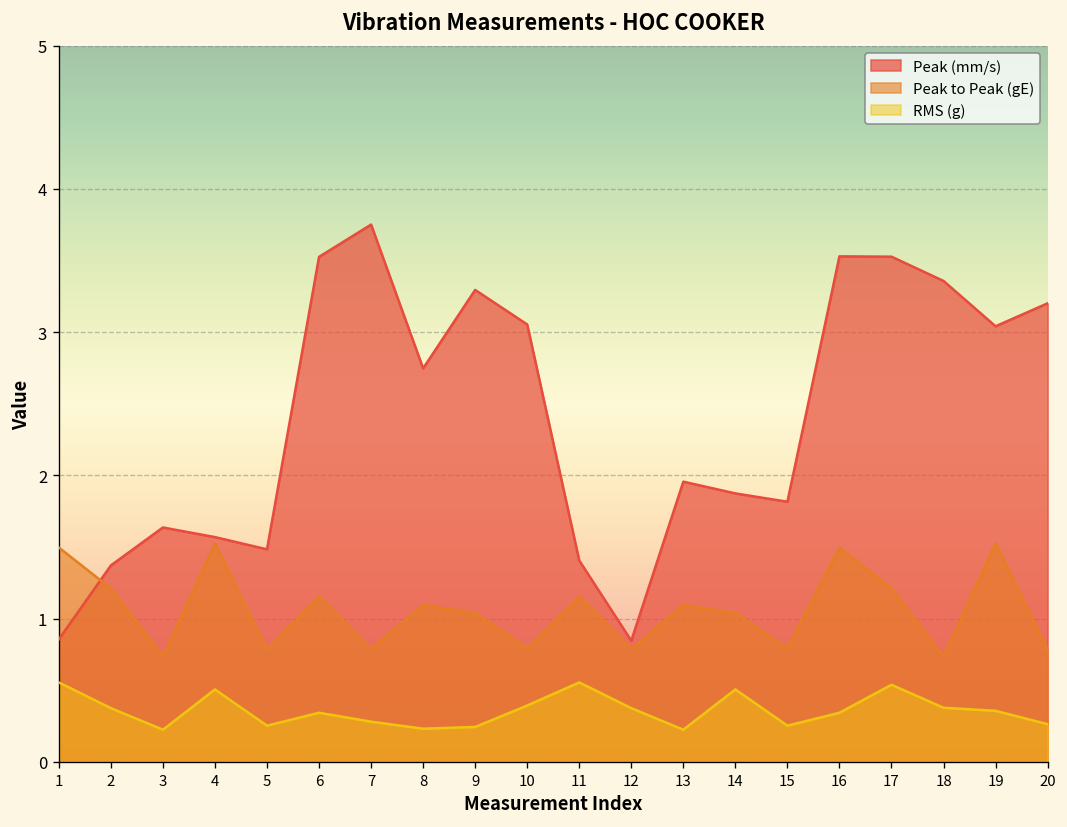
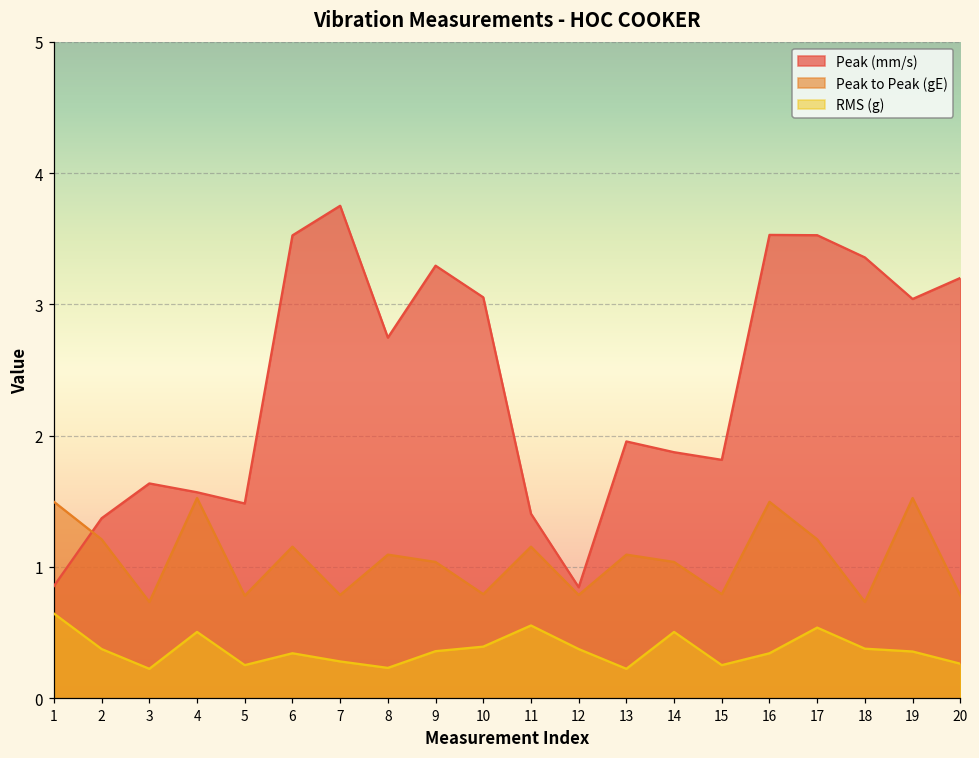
RMS (g), 1: 0.55 -> 0.65
RMS (g), 9: 0.24 -> 0.36
